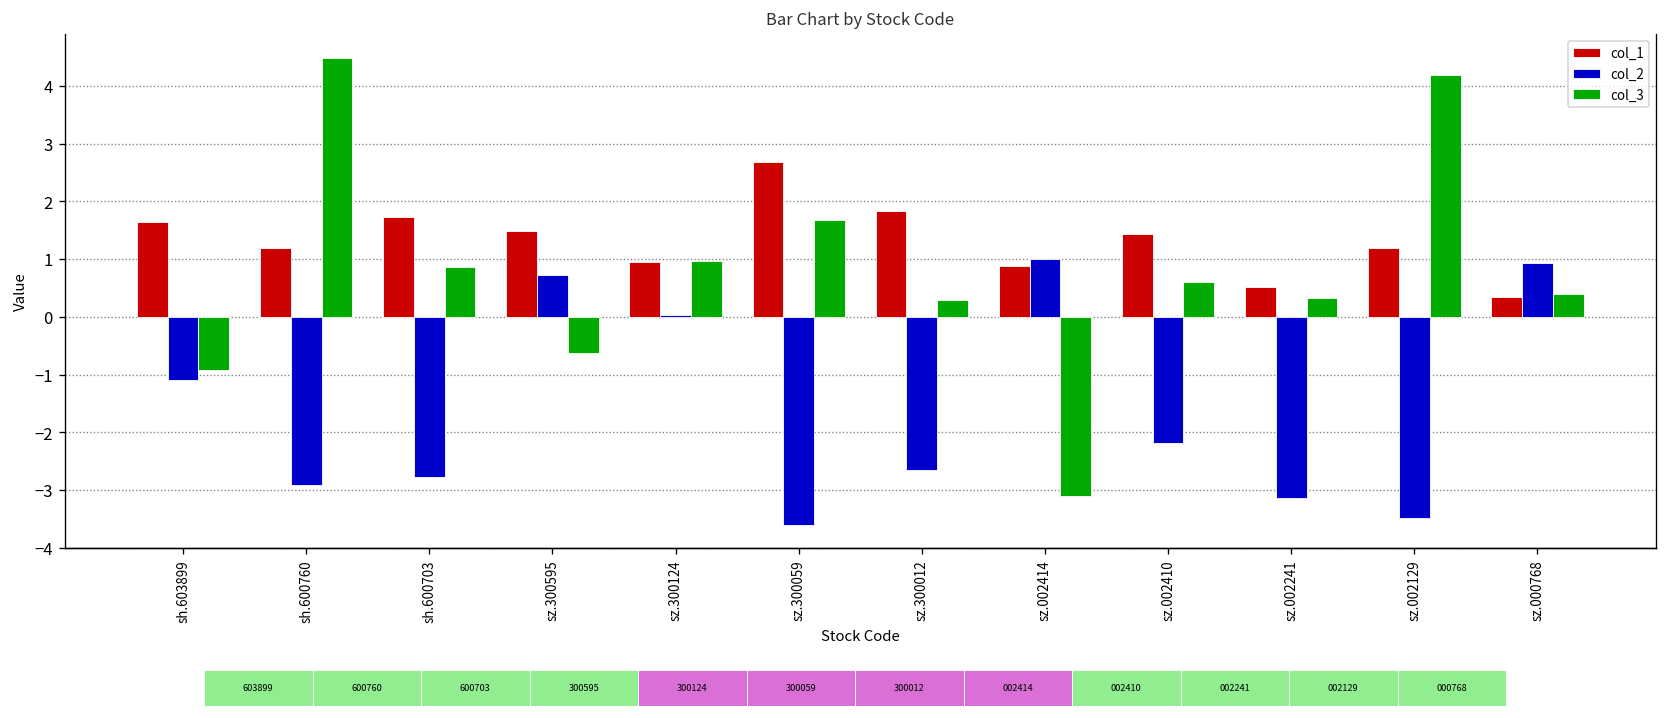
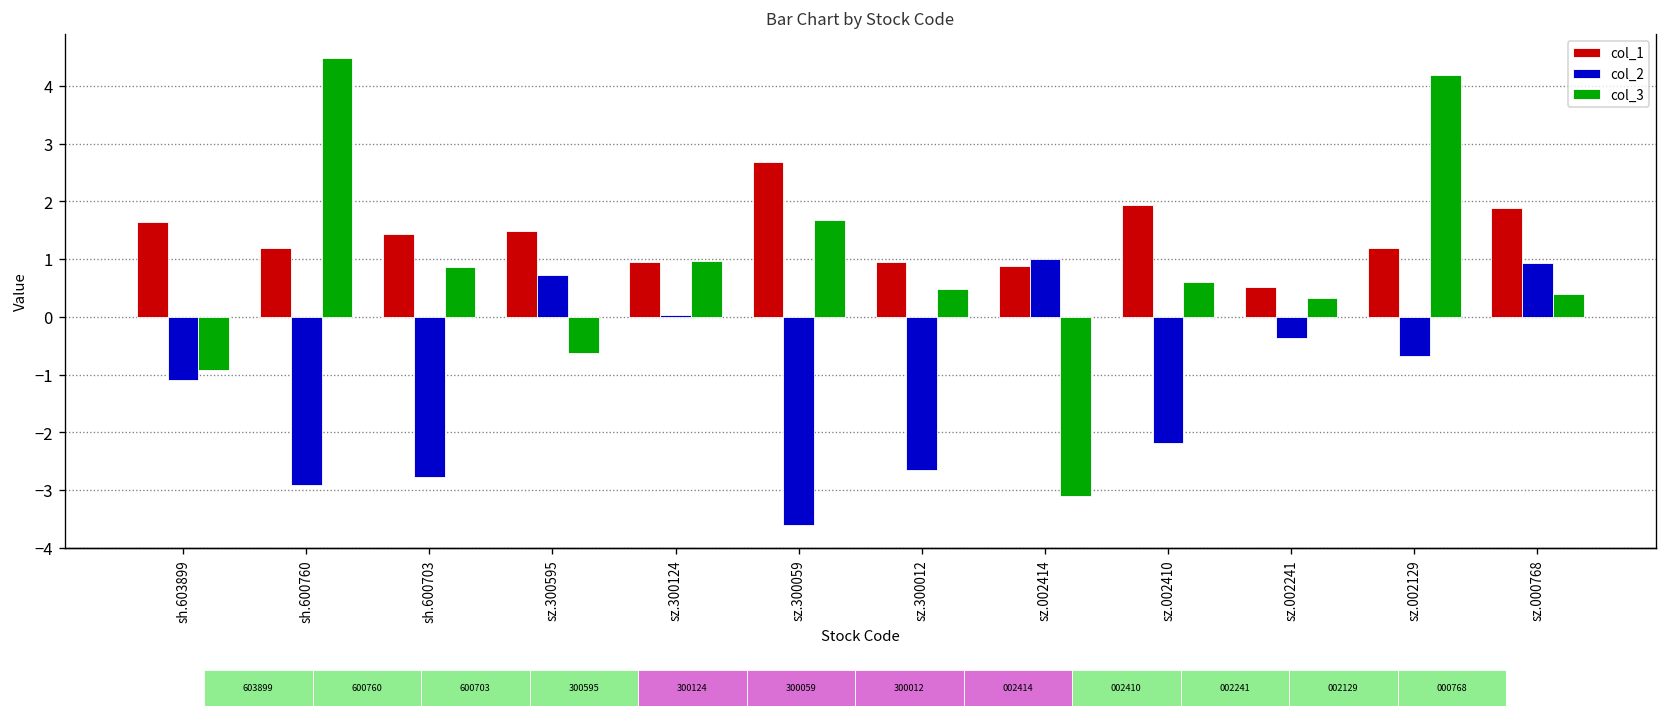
Bar Chart by Stock Code, col_1, sh.600703: 1.7 -> 1.4
Bar Chart by Stock Code, col_1, sz.300012: 1.8 -> 1.0
Bar Chart by Stock Code, col_3, sz.300012: 0.3 -> 0.5
Bar Chart by Stock Code, col_1, sz.002410: 1.4 -> 1.9
Bar Chart by Stock Code, col_2, sz.002241: -3.1 -> -0.4
Bar Chart by Stock Code, col_2, sz.002129: -3.5 -> -0.7
Bar Chart by Stock Code, col_1, sz.000768: 0.3 -> 1.9
